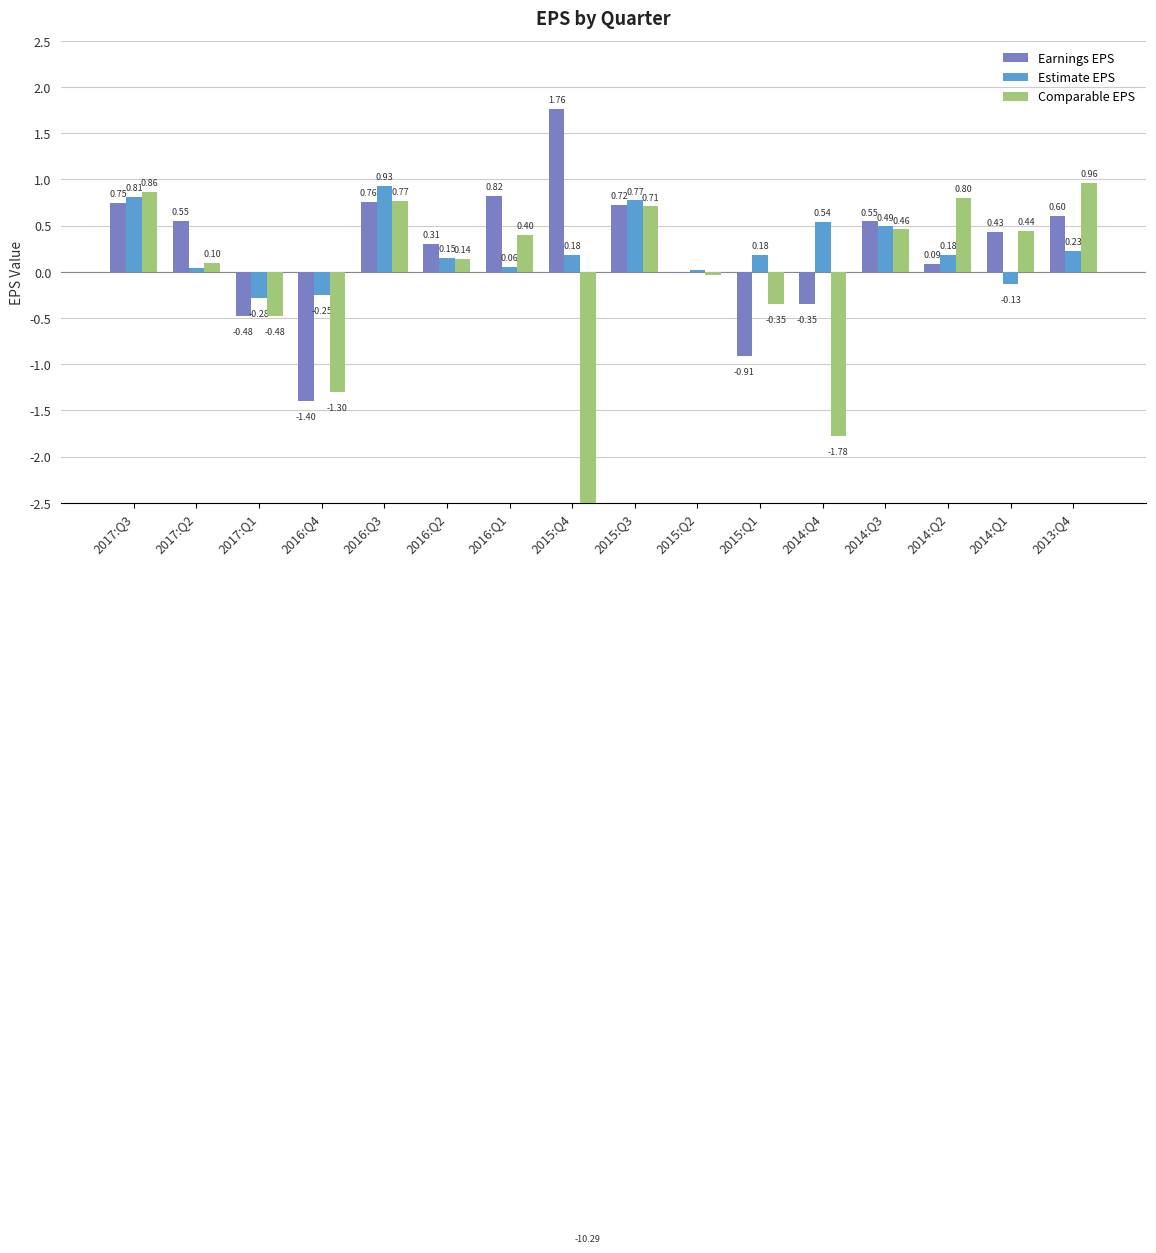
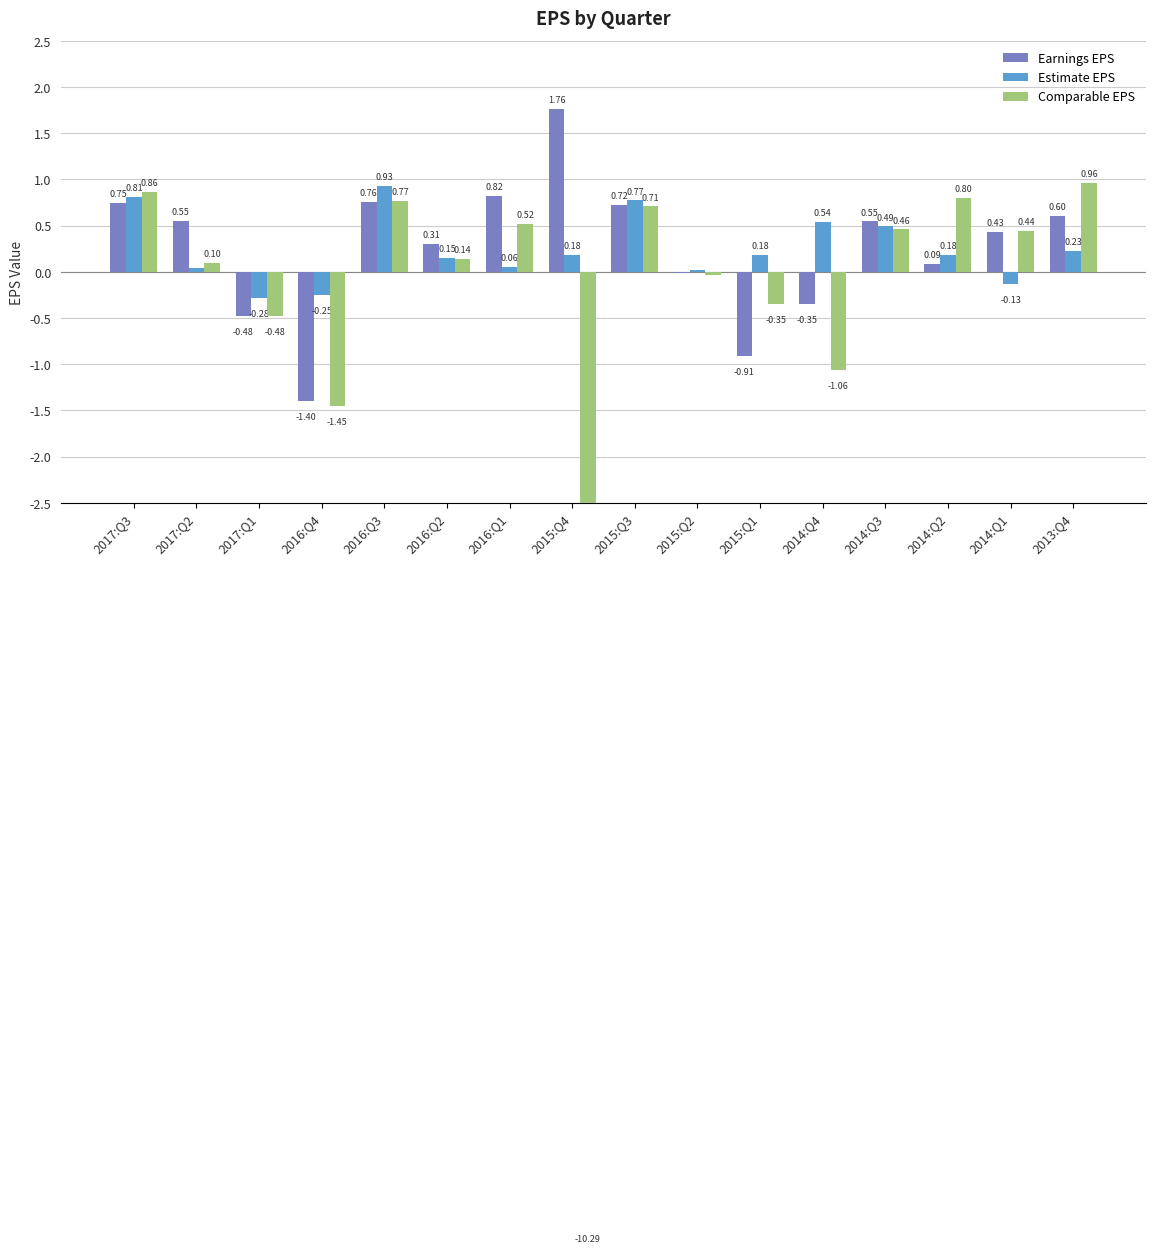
Comparable EPS, 2016:Q4: -1.30 -> -1.45
Comparable EPS, 2016:Q1: 0.40 -> 0.52
Comparable EPS, 2014:Q4: -1.78 -> -1.06
